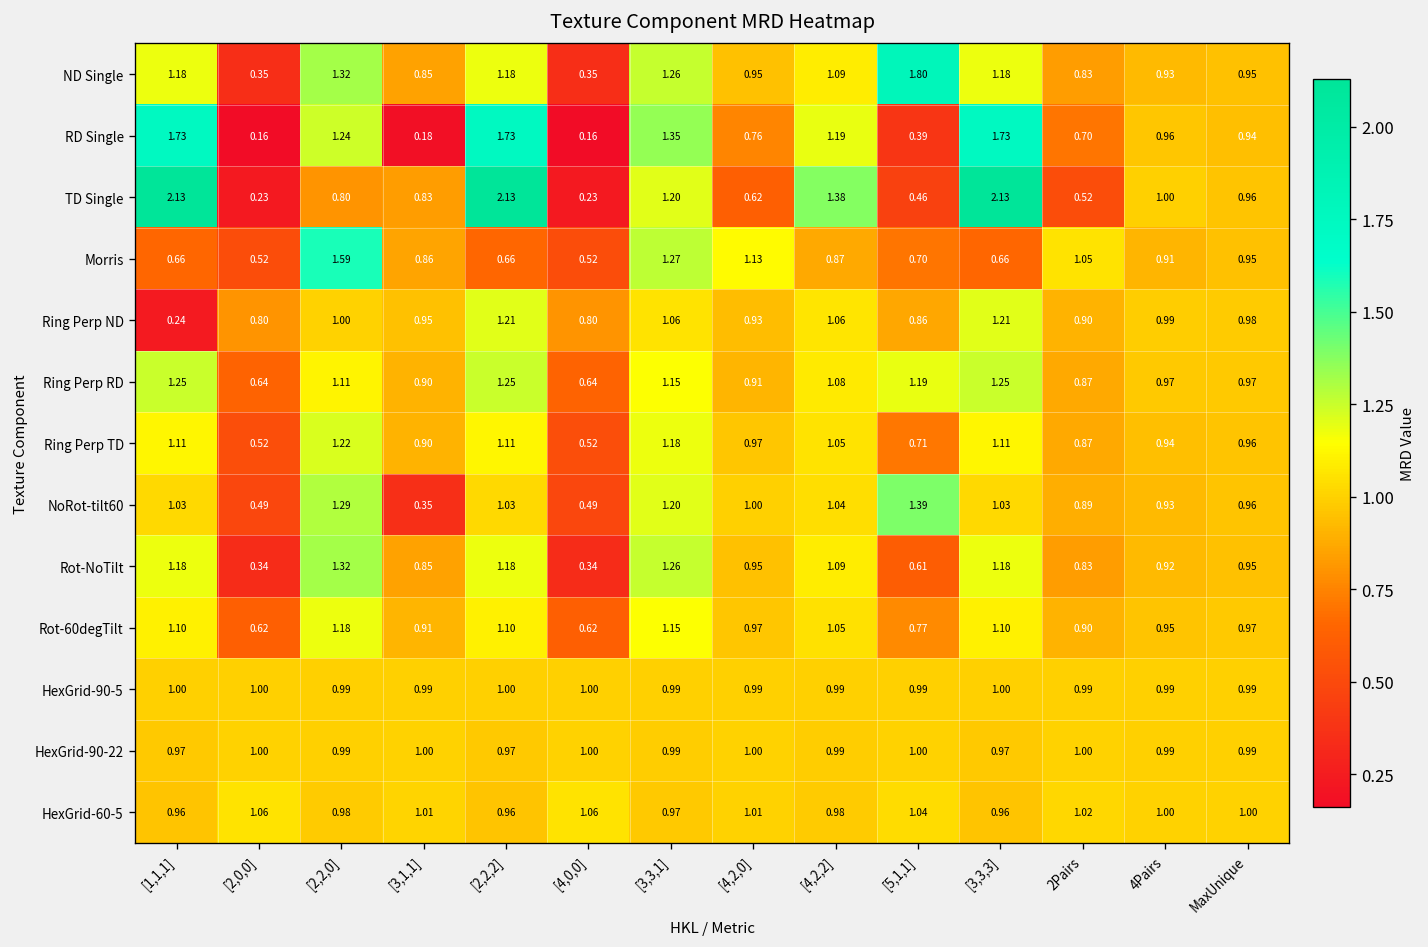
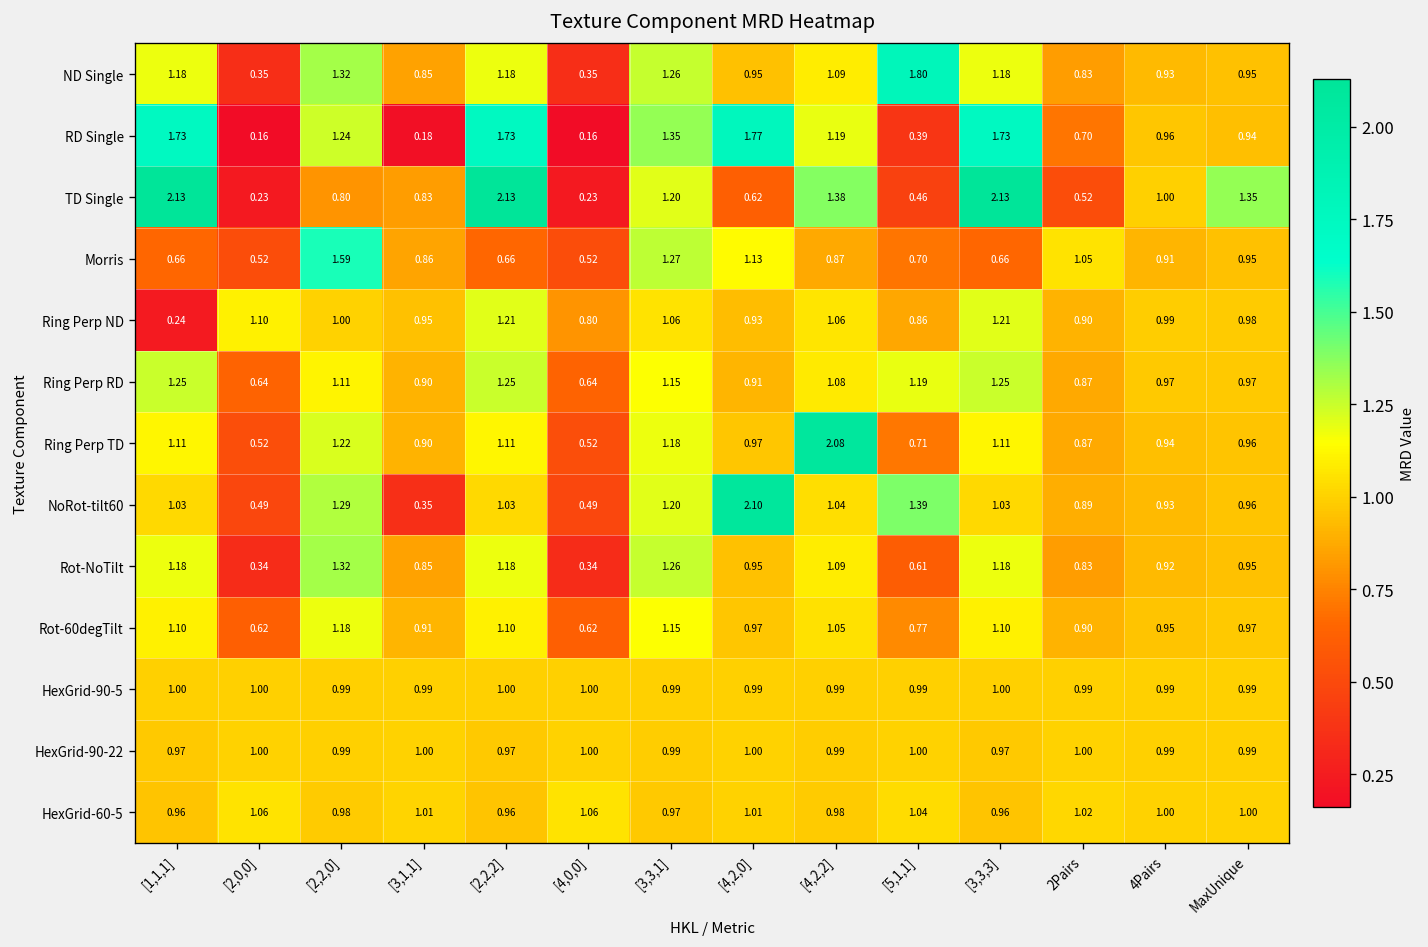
RD Single, [4,2,0]: 0.76 -> 1.77
TD Single, MaxUnique: 0.96 -> 1.35
Ring Perp ND, [2,0,0]: 0.80 -> 1.10
Ring Perp TD, [4,2,2]: 1.05 -> 2.08
NoRot-tilt60, [4,2,0]: 1.00 -> 2.10
